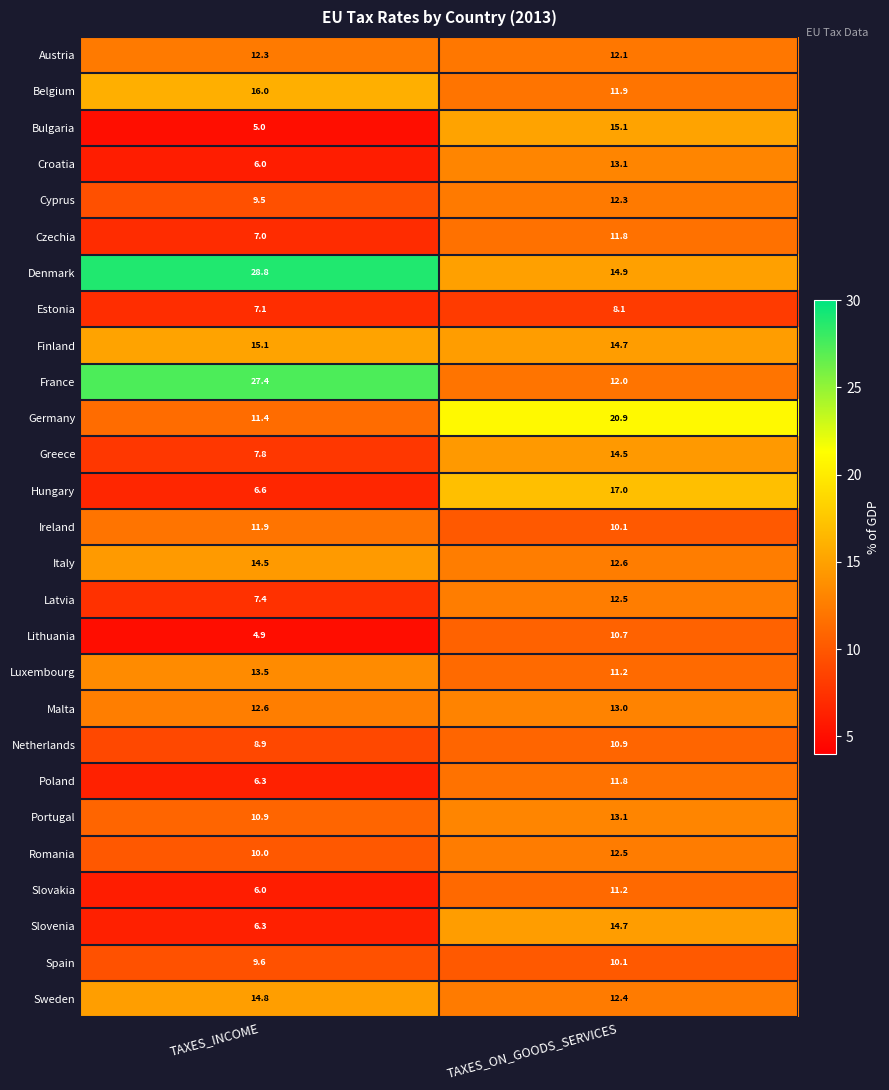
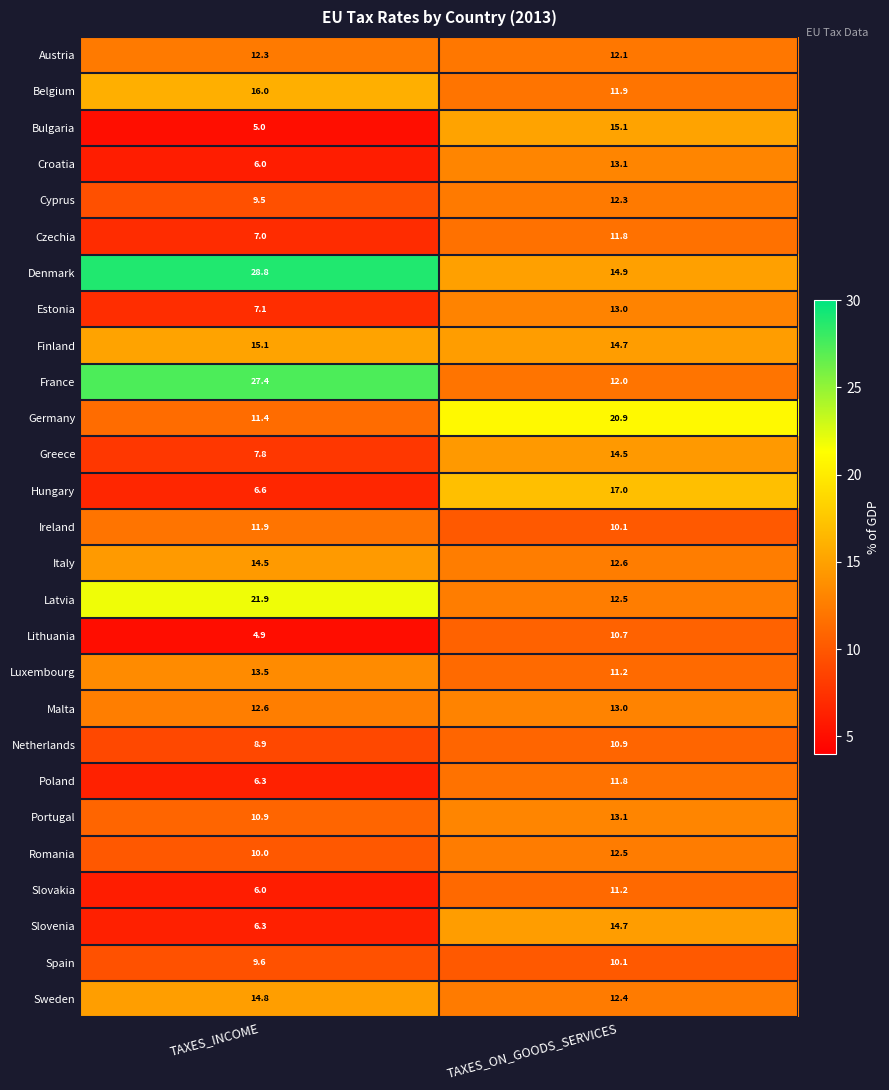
Estonia, TAXES_ON_GOODS_SERVICES: 8.1 -> 13.0
Latvia, TAXES_INCOME: 7.4 -> 21.9
